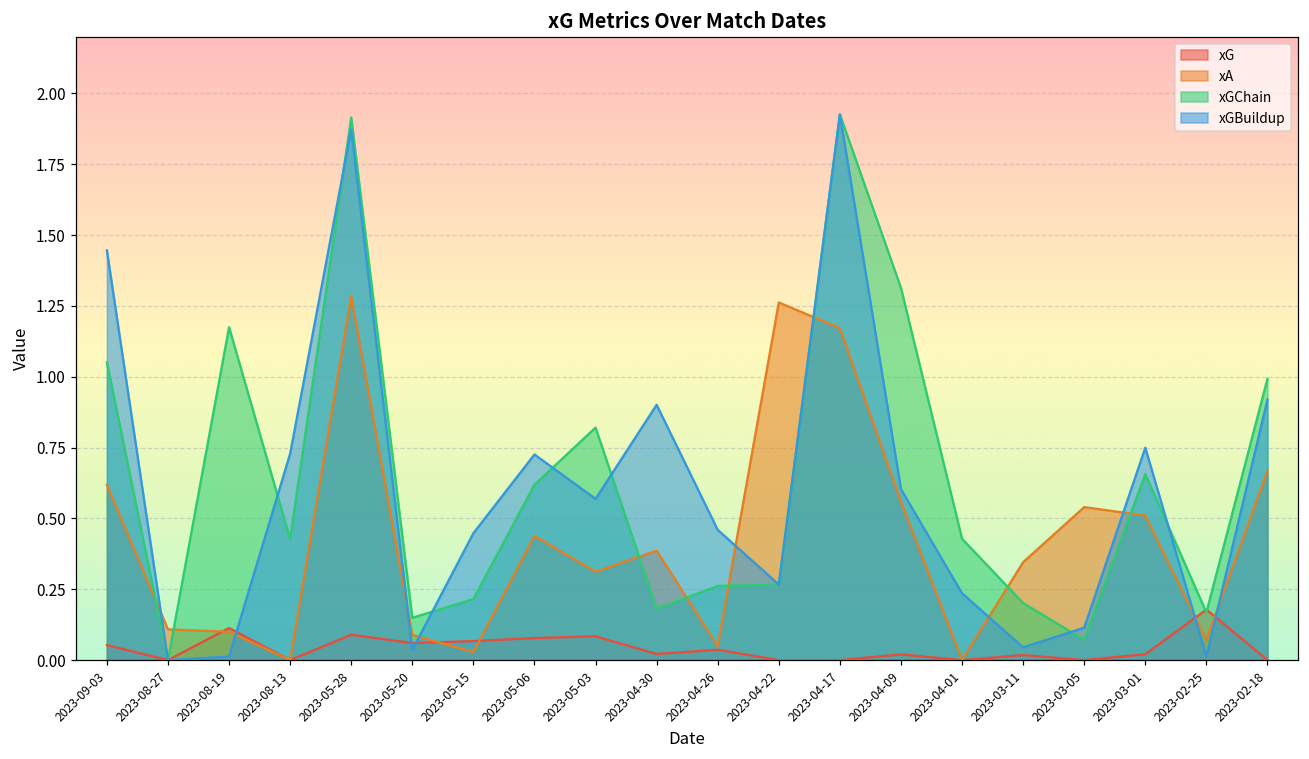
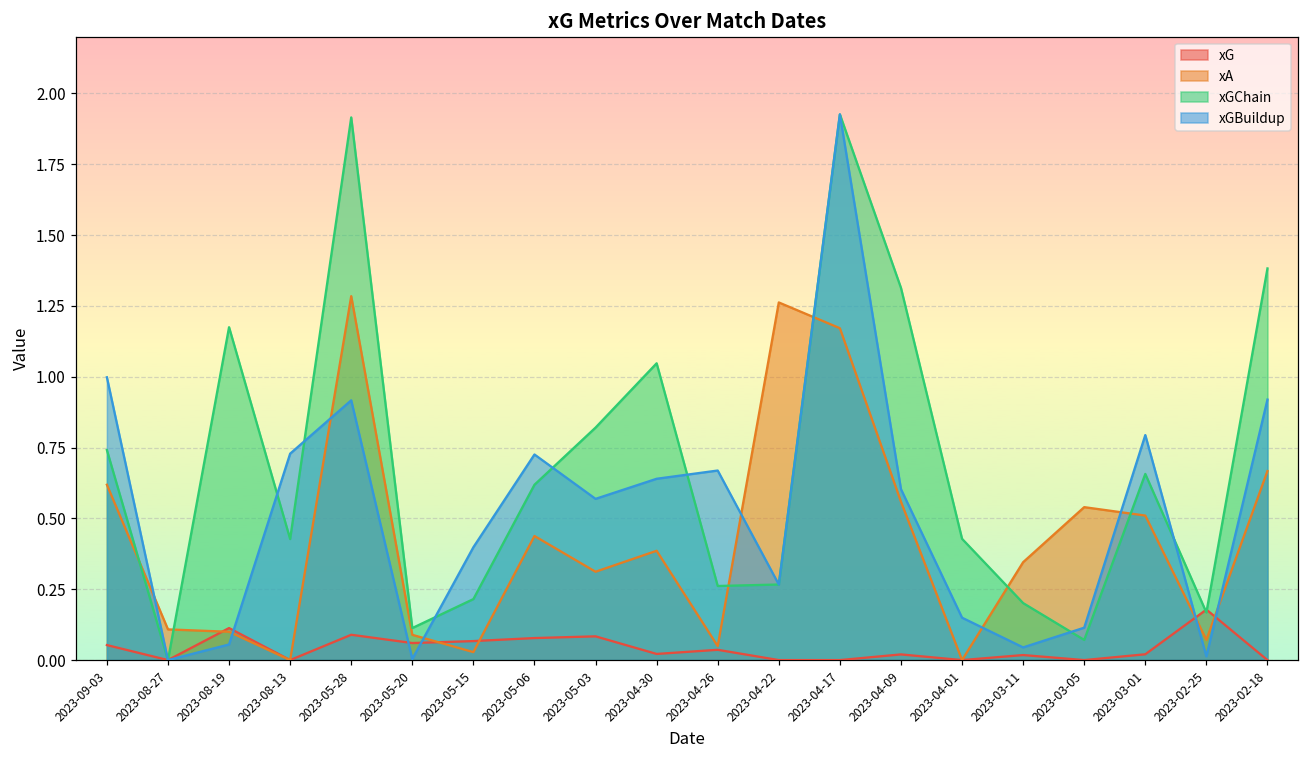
xGChain, 2023-09-03: 1.05 -> 0.74
xGBuildup, 2023-09-03: 1.45 -> 1.00
xGBuildup, 2023-08-19: 0.01 -> 0.06
xGBuildup, 2023-05-28: 1.87 -> 0.92
xGChain, 2023-05-20: 0.15 -> 0.11
xGBuildup, 2023-05-20: 0.04 -> 0.00
xGBuildup, 2023-05-15: 0.45 -> 0.40
xGChain, 2023-04-30: 0.18 -> 1.05
xGBuildup, 2023-04-30: 0.90 -> 0.64
xGBuildup, 2023-04-26: 0.46 -> 0.67
xGBuildup, 2023-04-01: 0.24 -> 0.15
xGBuildup, 2023-03-01: 0.75 -> 0.79
xGChain, 2023-02-18: 0.99 -> 1.38
